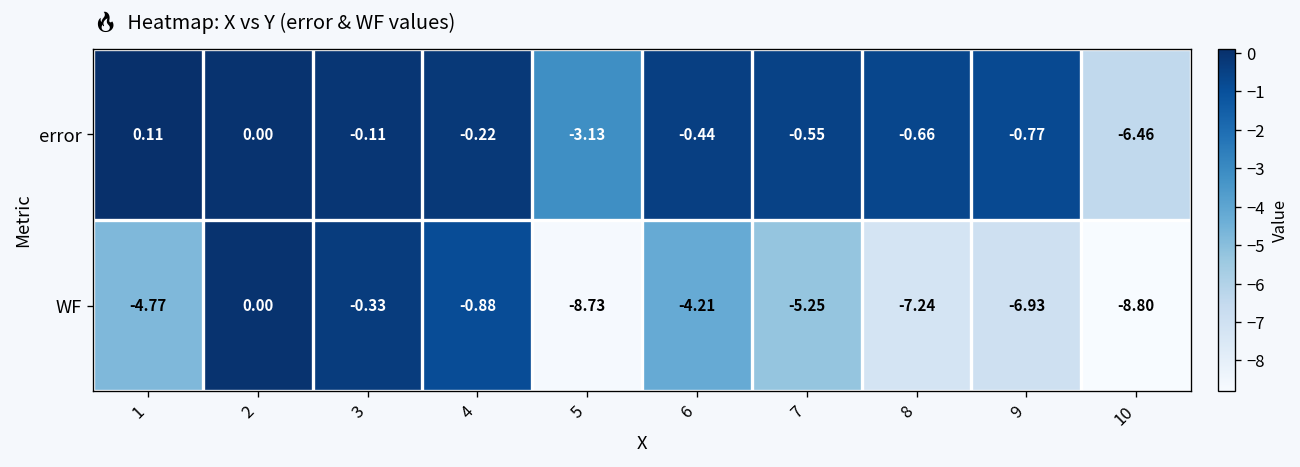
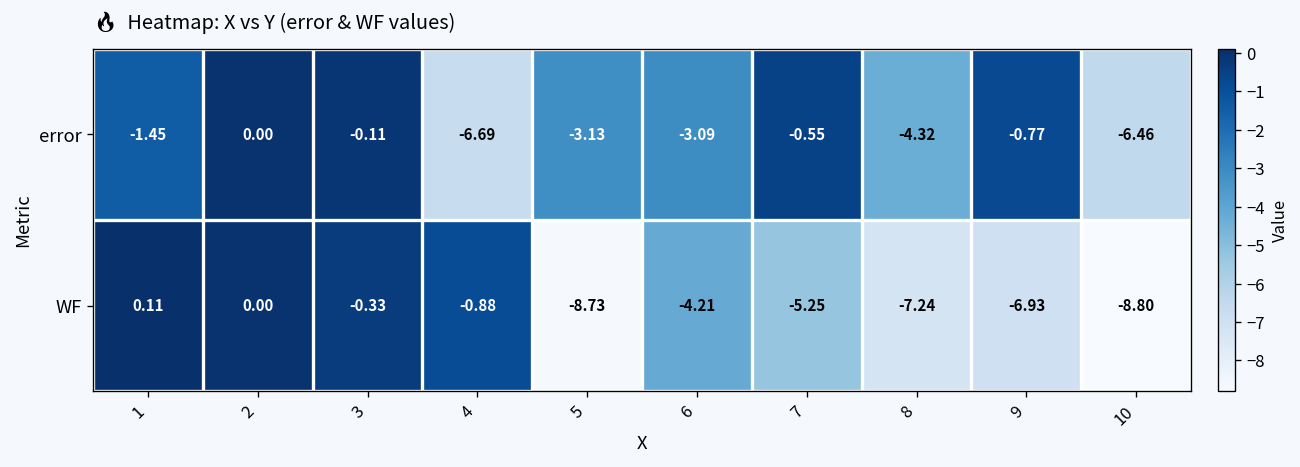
error, 1: 0.11 -> -1.45
error, 4: -0.22 -> -6.69
error, 6: -0.44 -> -3.09
error, 8: -0.66 -> -4.32
WF, 1: -4.77 -> 0.11
